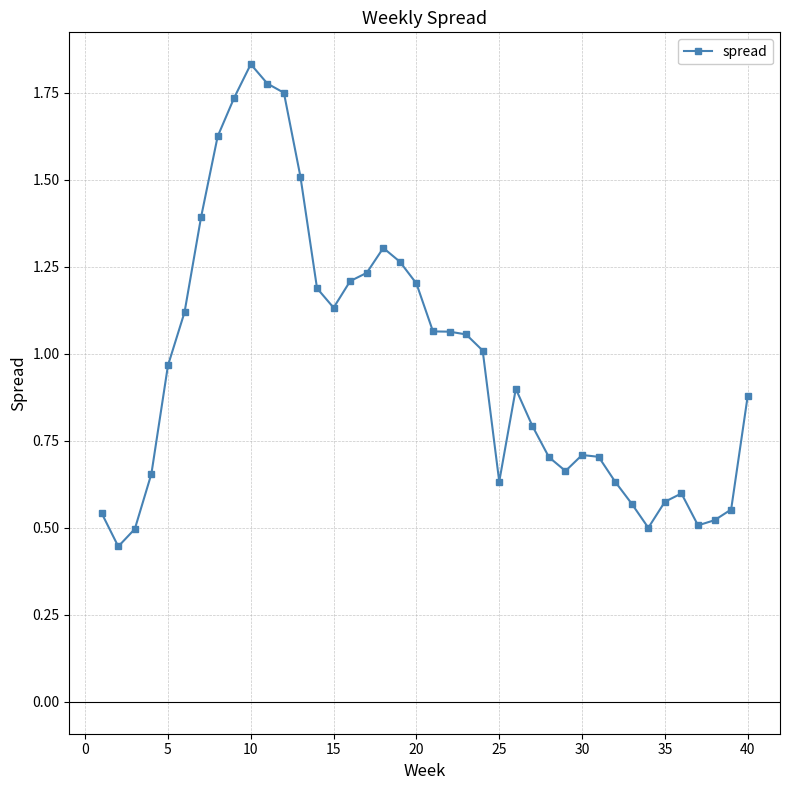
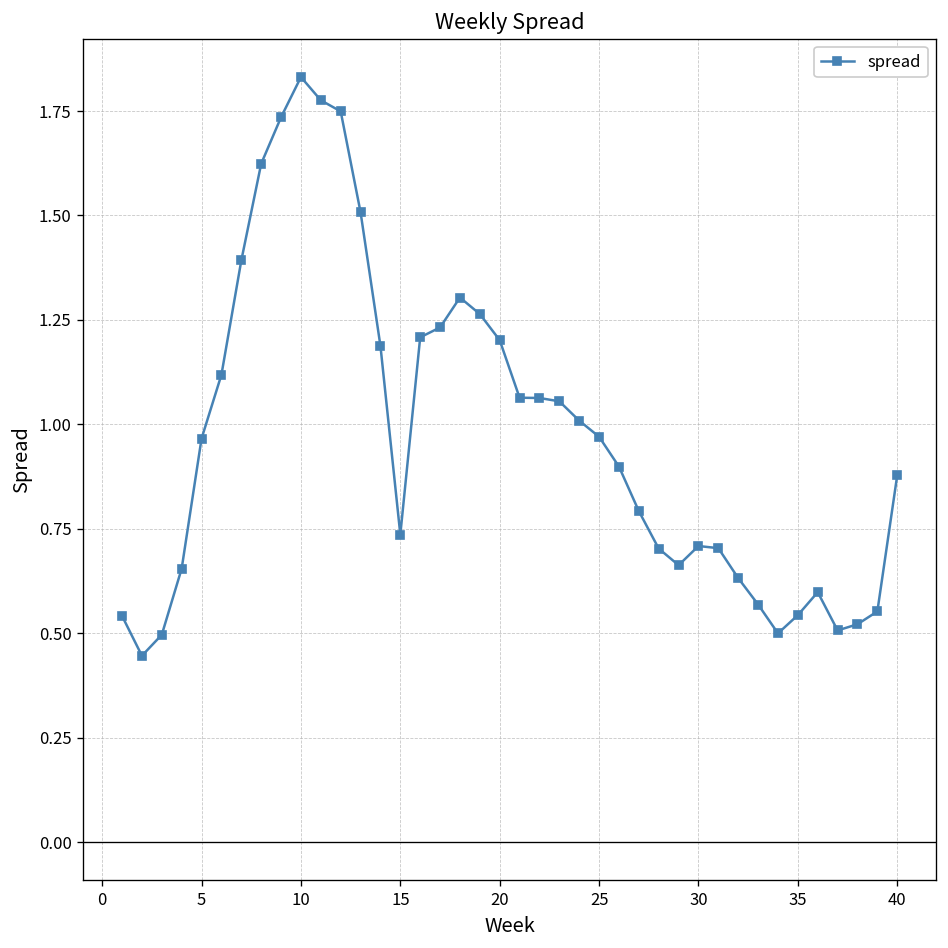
15: 1.13 -> 0.74
25: 0.63 -> 0.97
35: 0.57 -> 0.54
